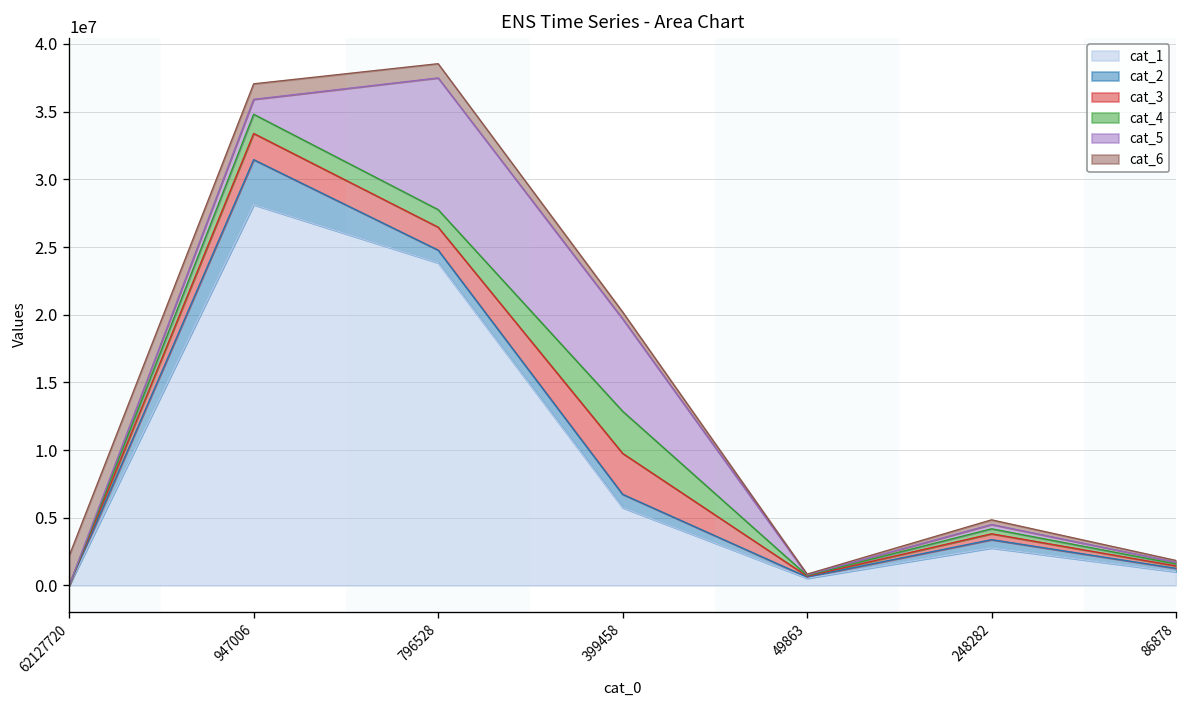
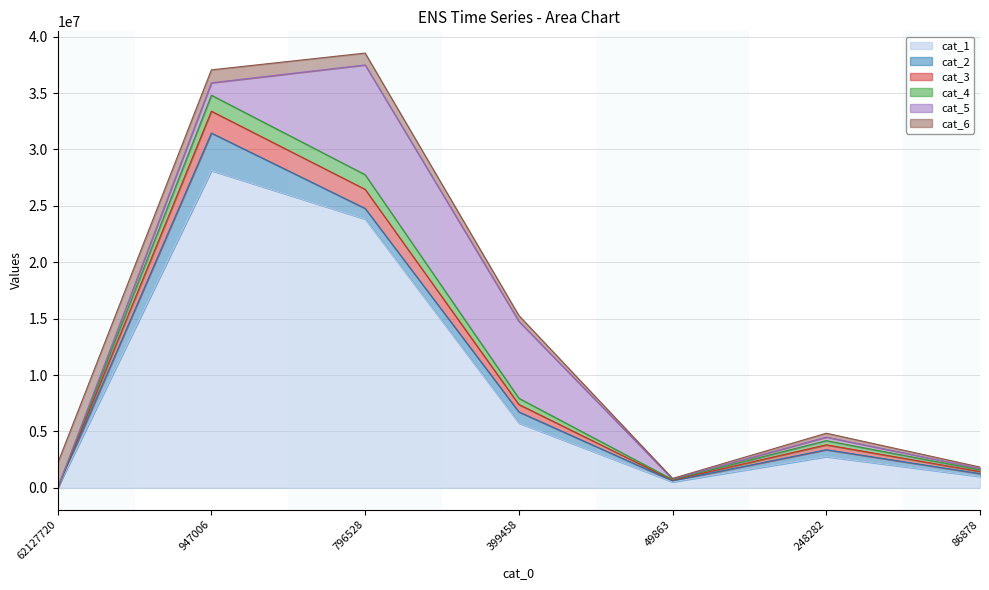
cat_3, 399458: 3000000 -> 700000
cat_4, 399458: 3100000 -> 600000
